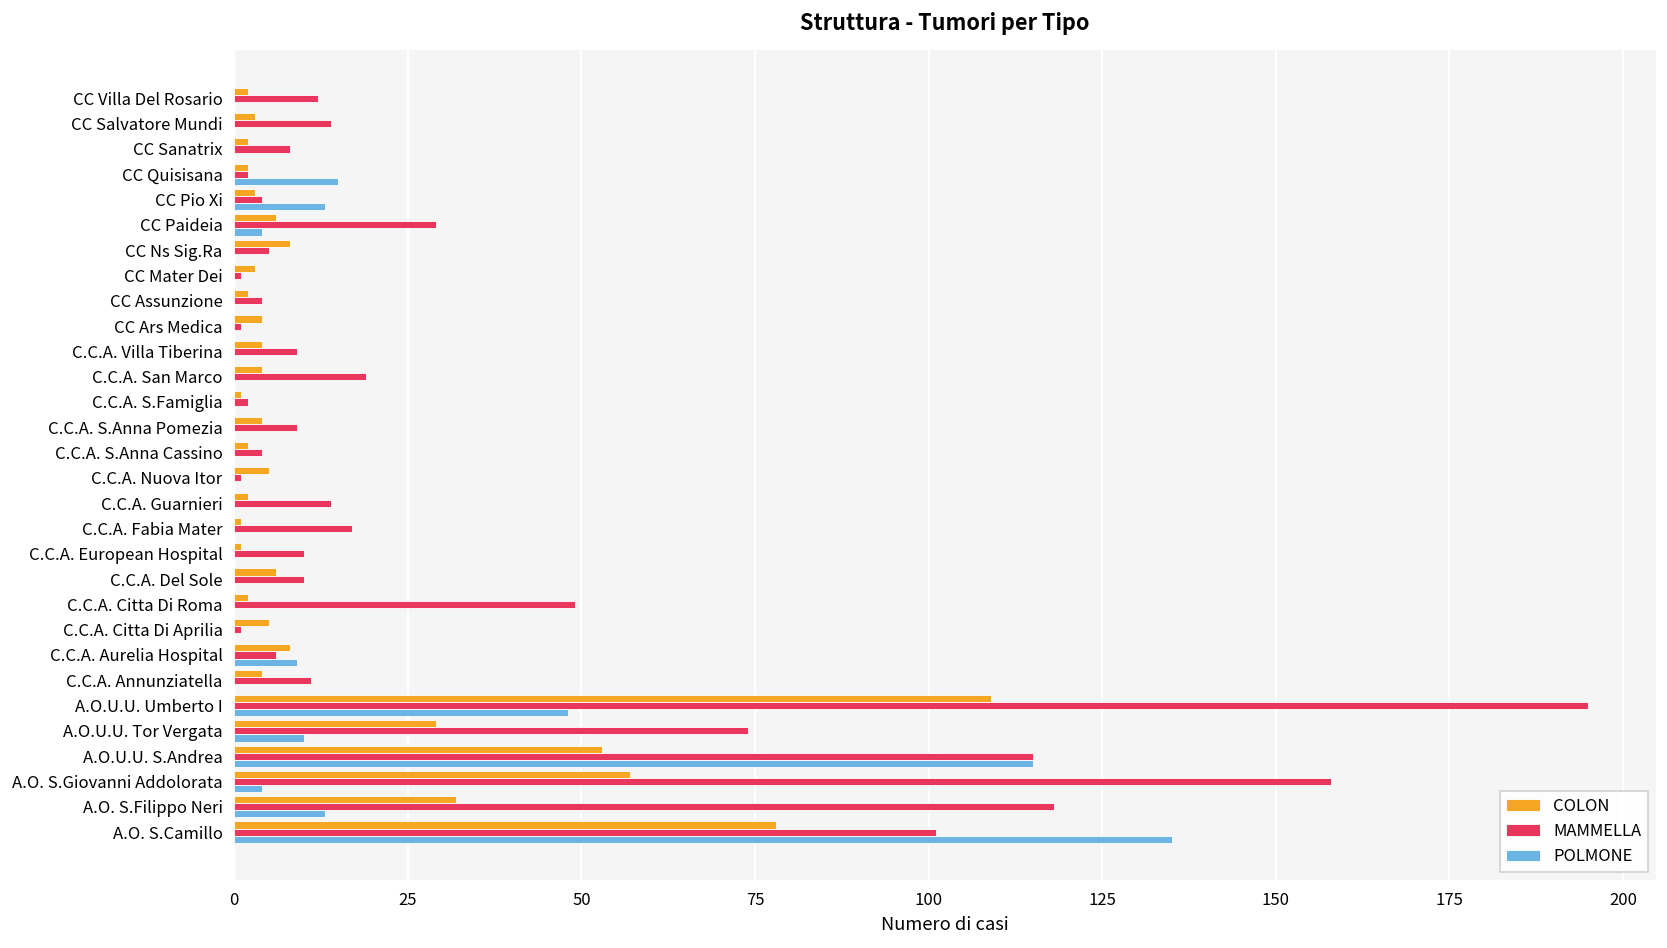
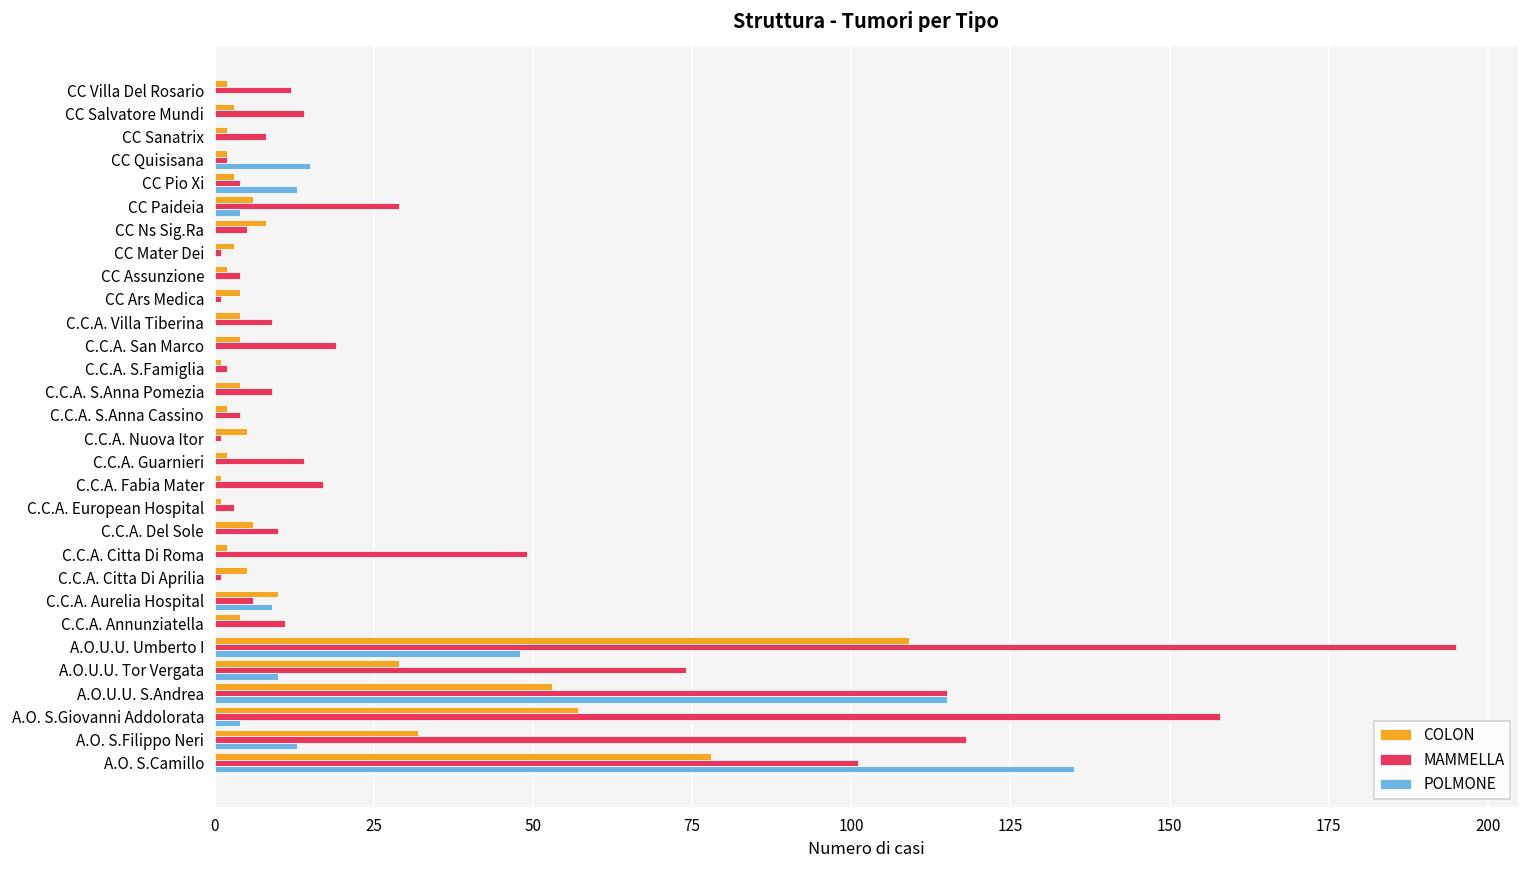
MAMMELLA, C.C.A. European Hospital: 10 -> 3
COLON, C.C.A. Aurelia Hospital: 8 -> 10
